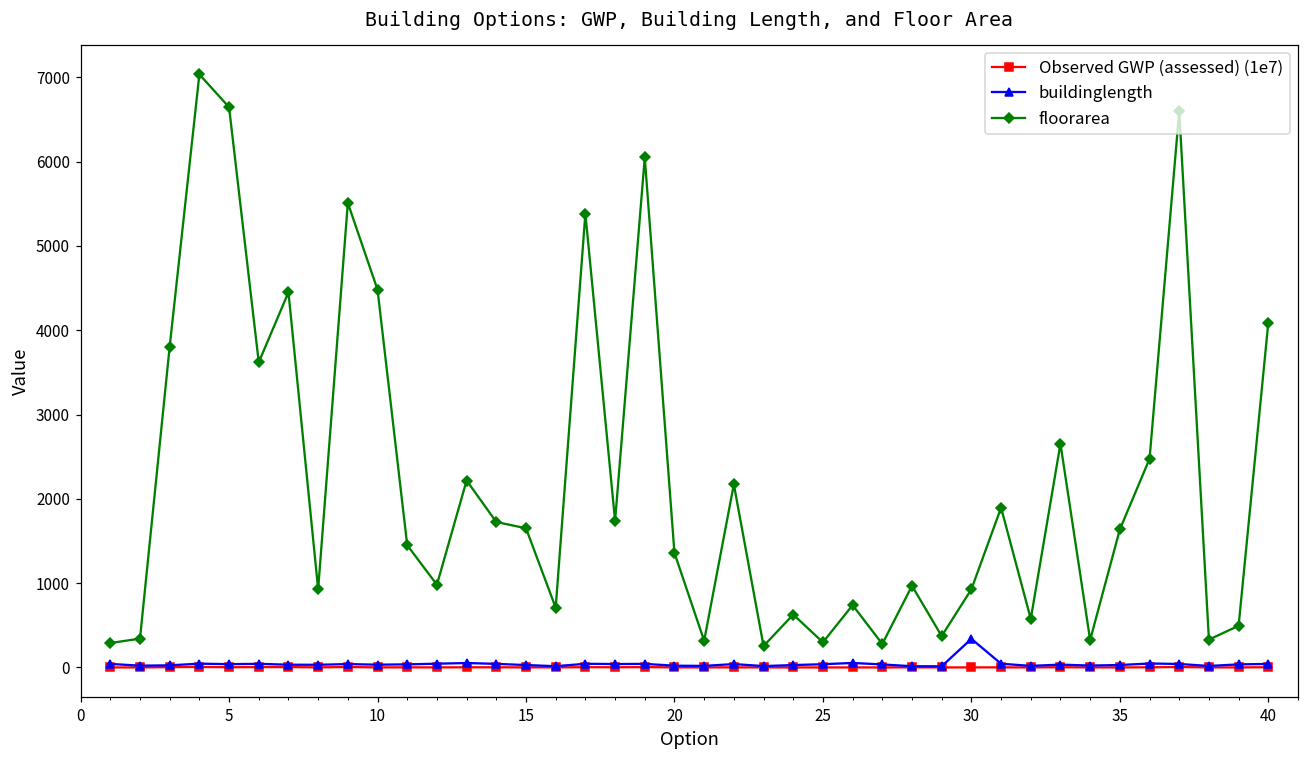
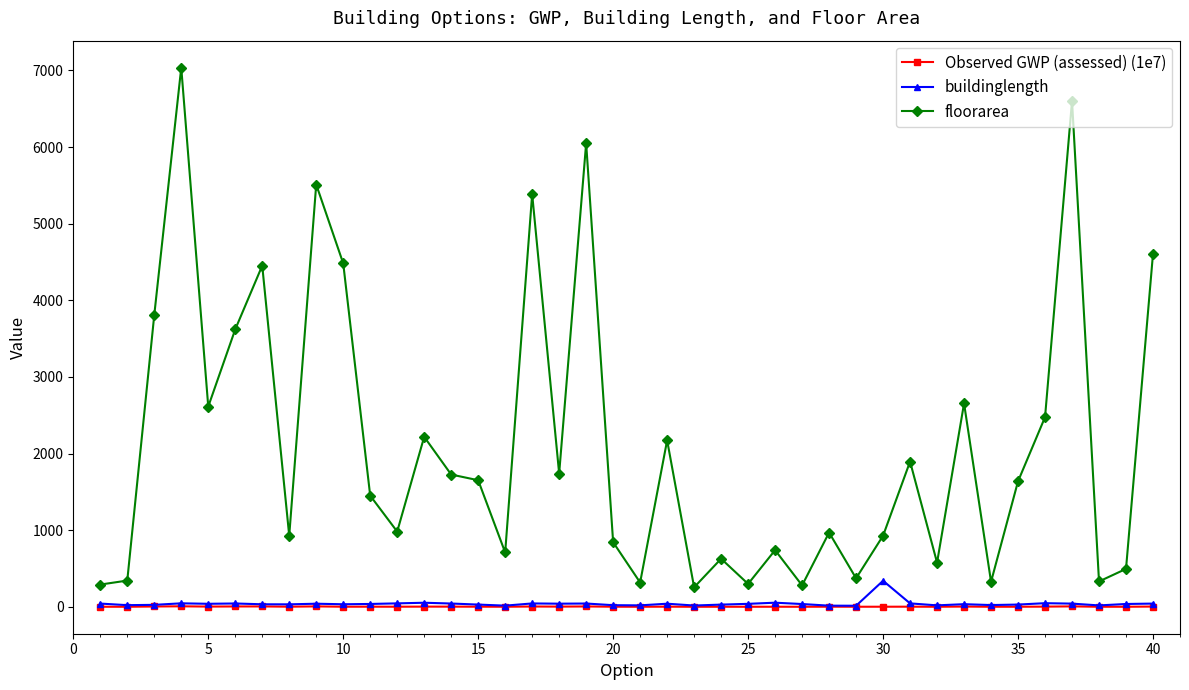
floorarea, 5: 6600 -> 2600
floorarea, 20: 1400 -> 800
floorarea, 40: 4100 -> 4600
